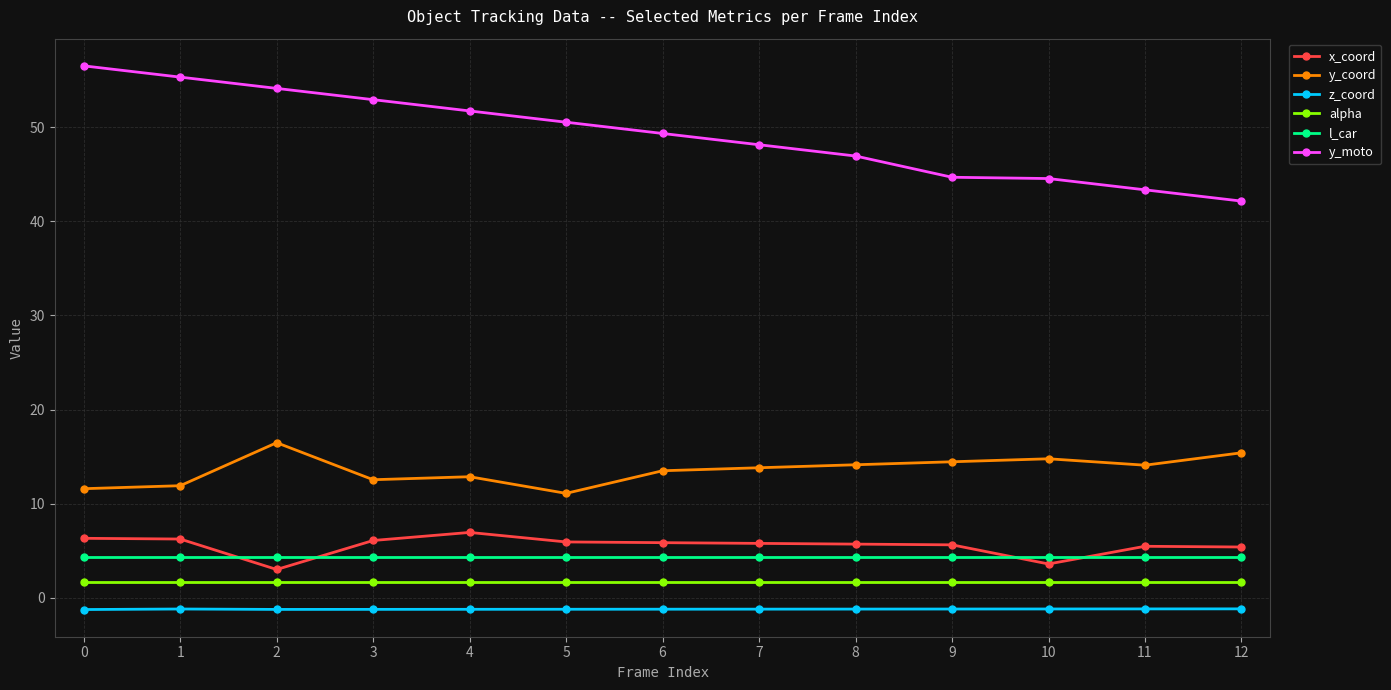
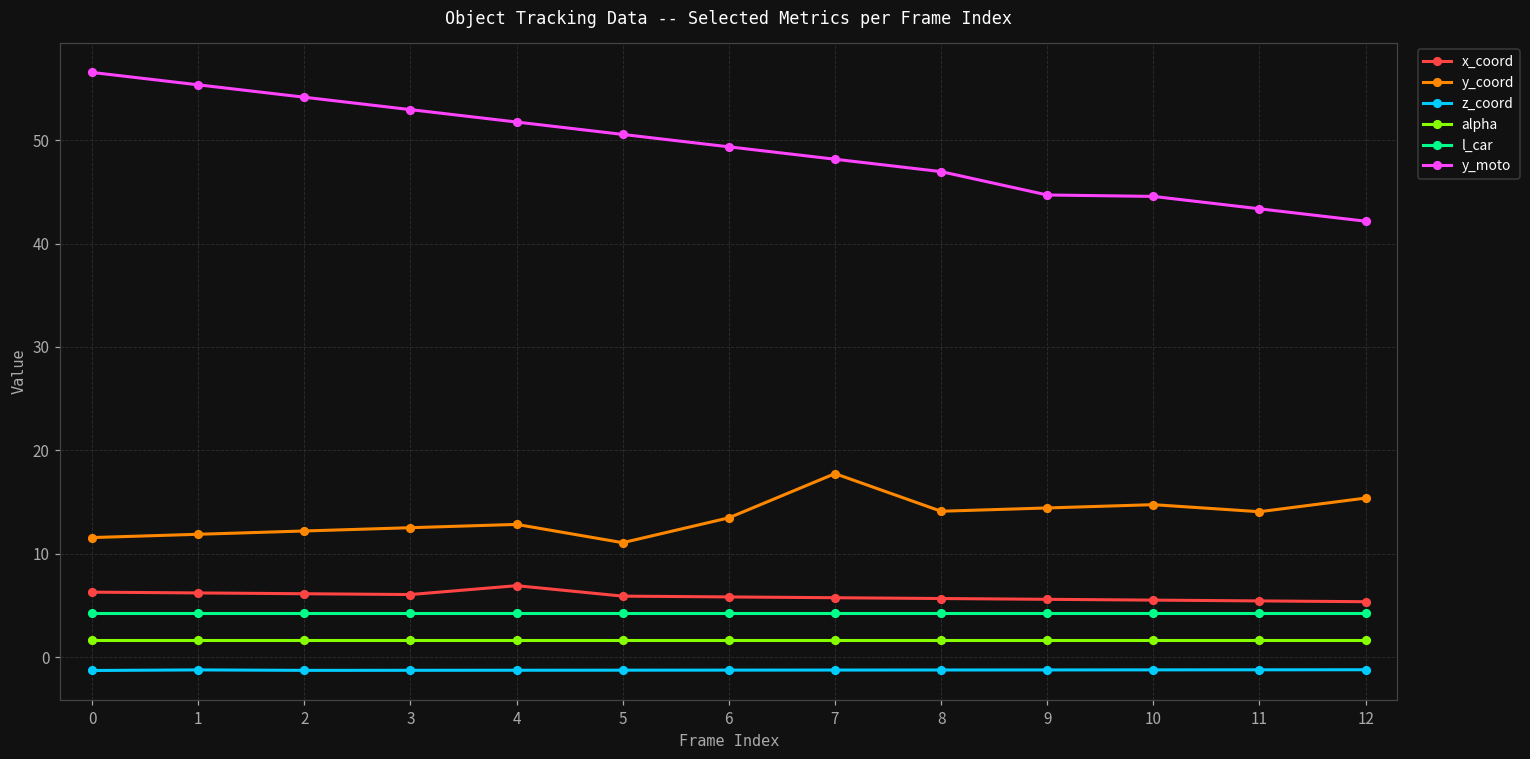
x_coord, 2: 3 -> 6
y_coord, 2: 16 -> 12
y_coord, 7: 14 -> 18
x_coord, 10: 4 -> 6
